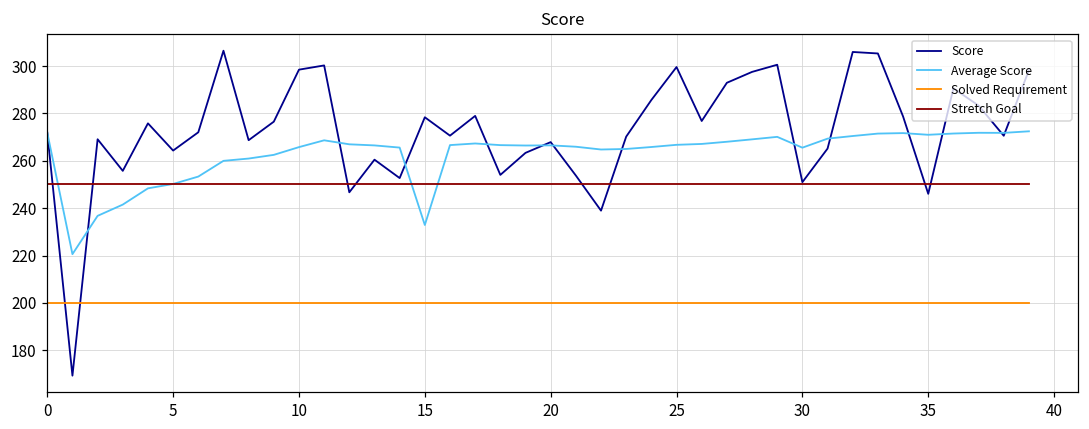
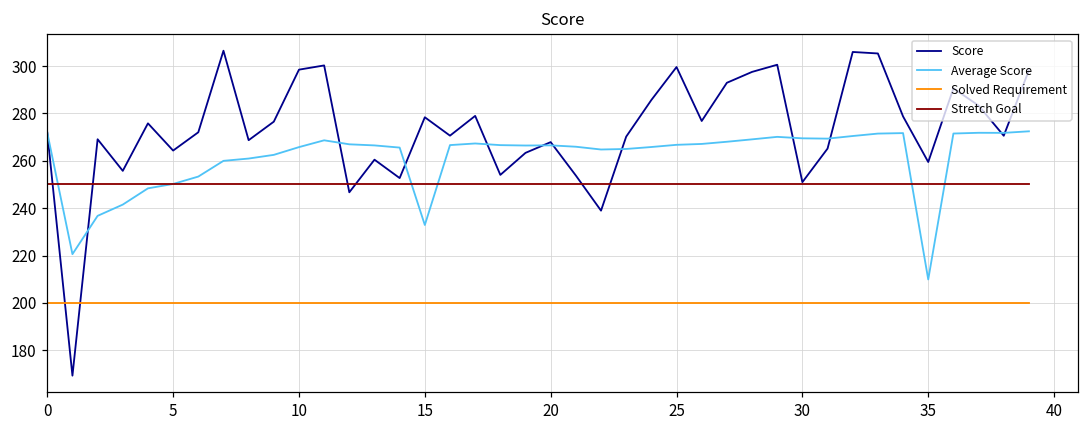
Average Score, 30: 266 -> 269
Score, 35: 246 -> 259
Average Score, 35: 271 -> 210
